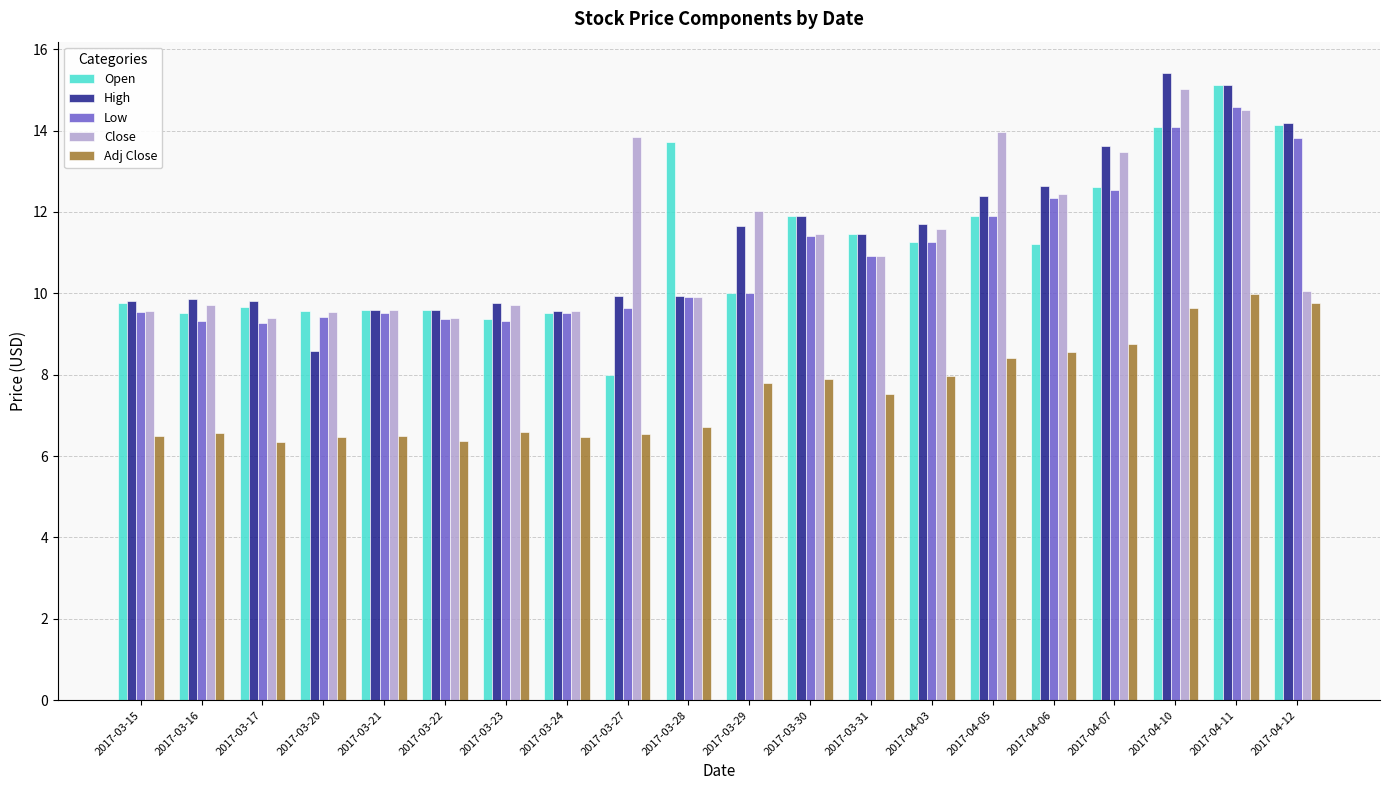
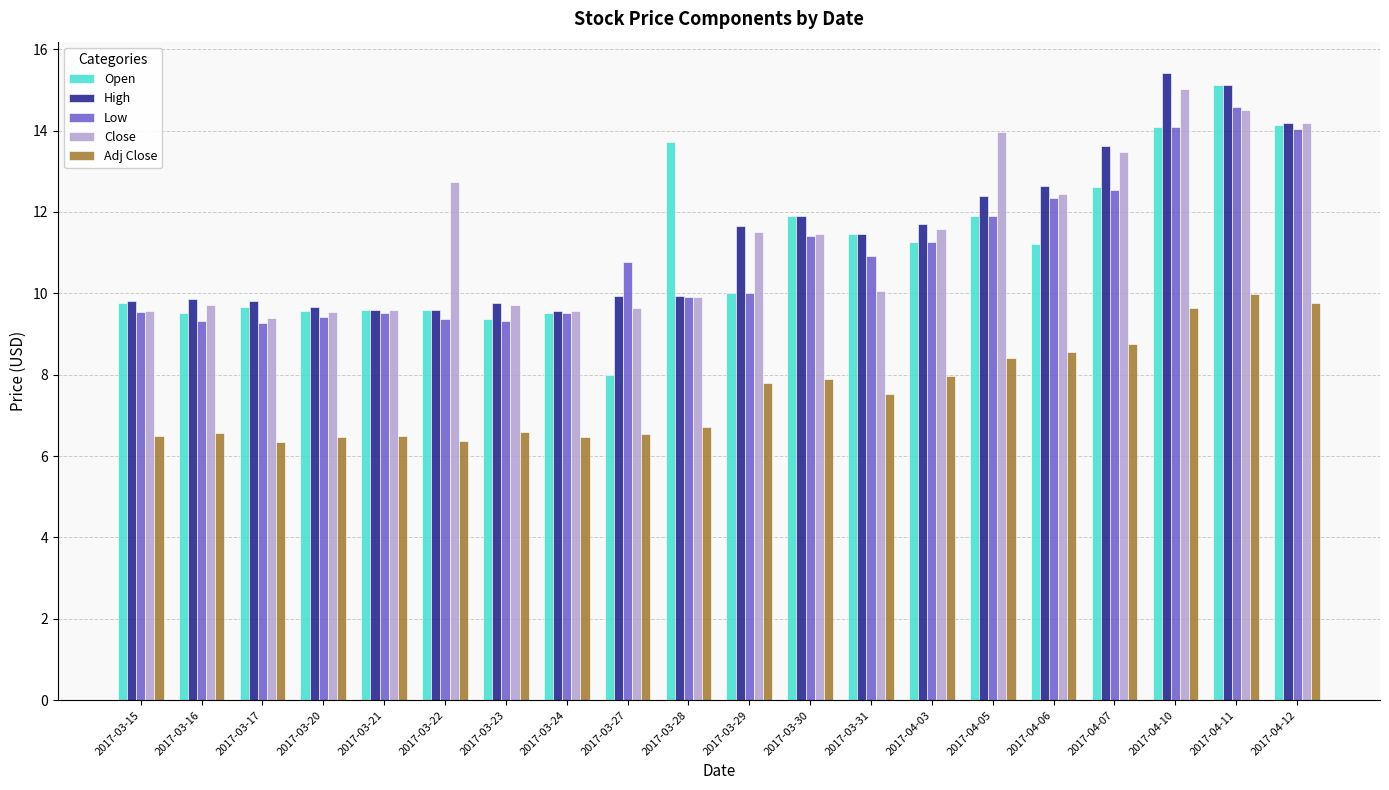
High, 2017-03-20: 8.6 -> 9.7
Close, 2017-03-22: 9.4 -> 12.7
Low, 2017-03-27: 9.6 -> 10.8
Close, 2017-03-27: 13.8 -> 9.6
Close, 2017-03-29: 12.0 -> 11.5
Close, 2017-03-31: 10.9 -> 10.1
Low, 2017-04-12: 13.8 -> 14.0
Close, 2017-04-12: 10.1 -> 14.2
